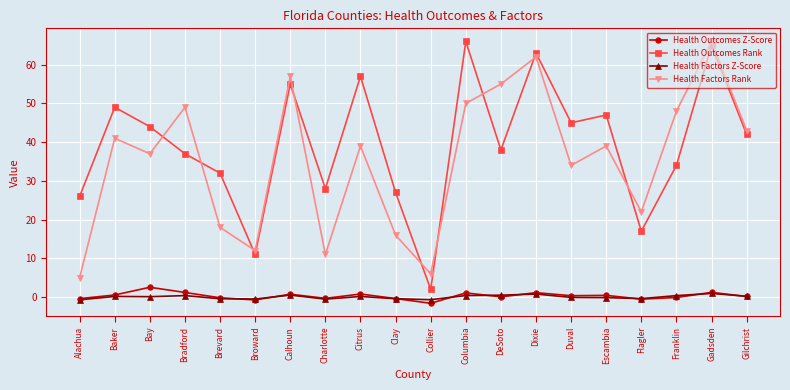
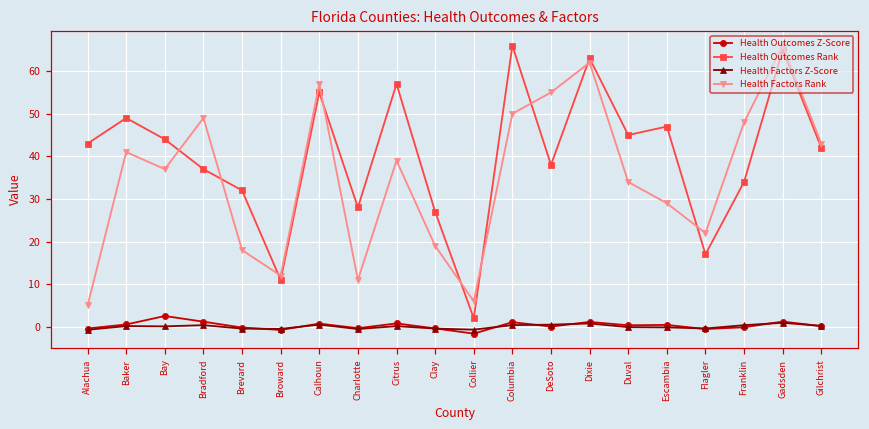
Health Outcomes Rank, Alachua: 26 -> 43
Health Factors Rank, Clay: 16 -> 19
Health Factors Rank, Escambia: 39 -> 29
